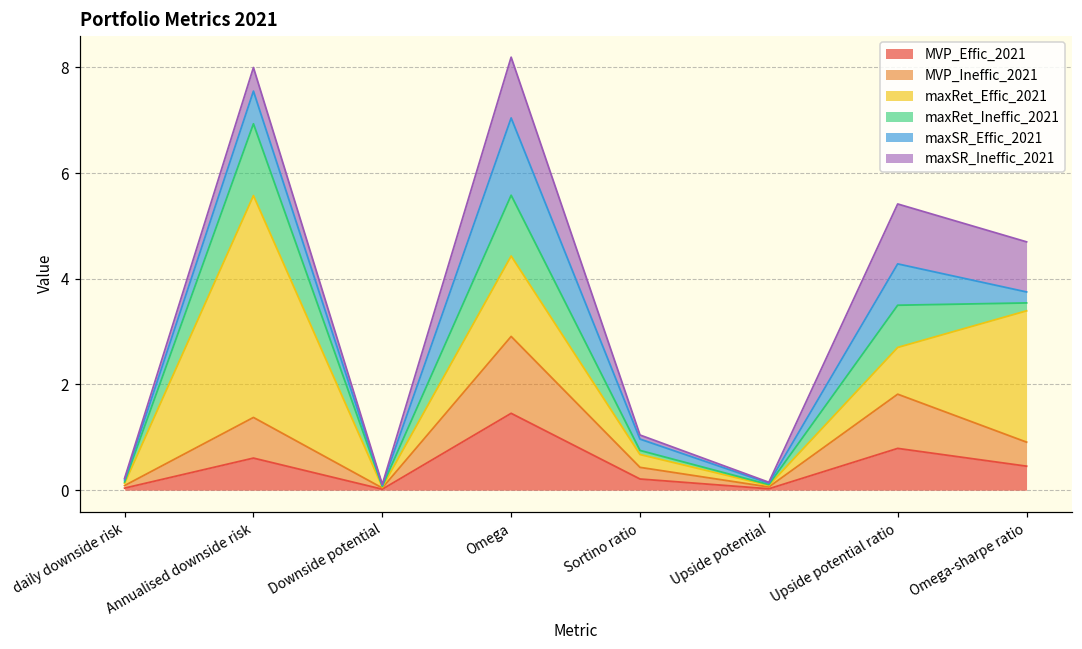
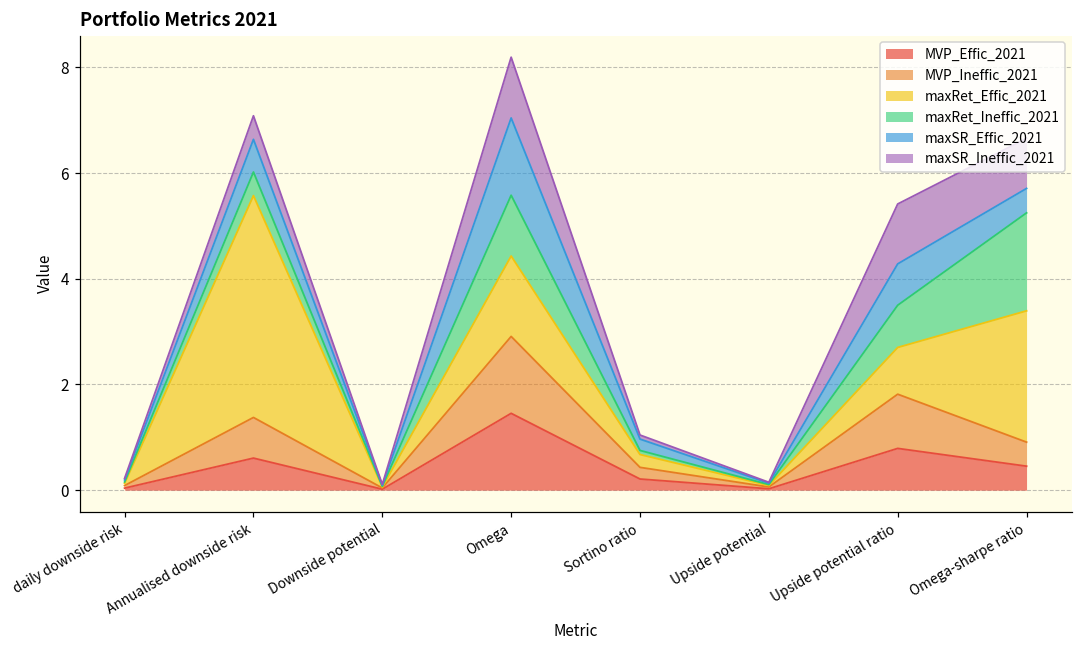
maxRet_Ineffic_2021, Annualised downside risk: 1.4 -> 0.4
maxRet_Ineffic_2021, Omega-sharpe ratio: 0.1 -> 1.9
maxSR_Effic_2021, Omega-sharpe ratio: 0.2 -> 0.5
